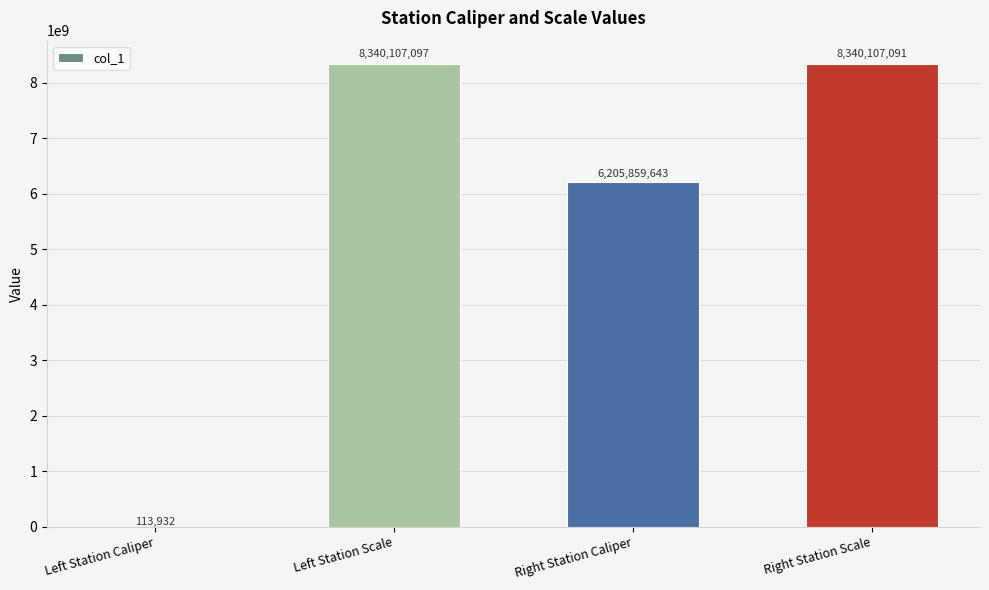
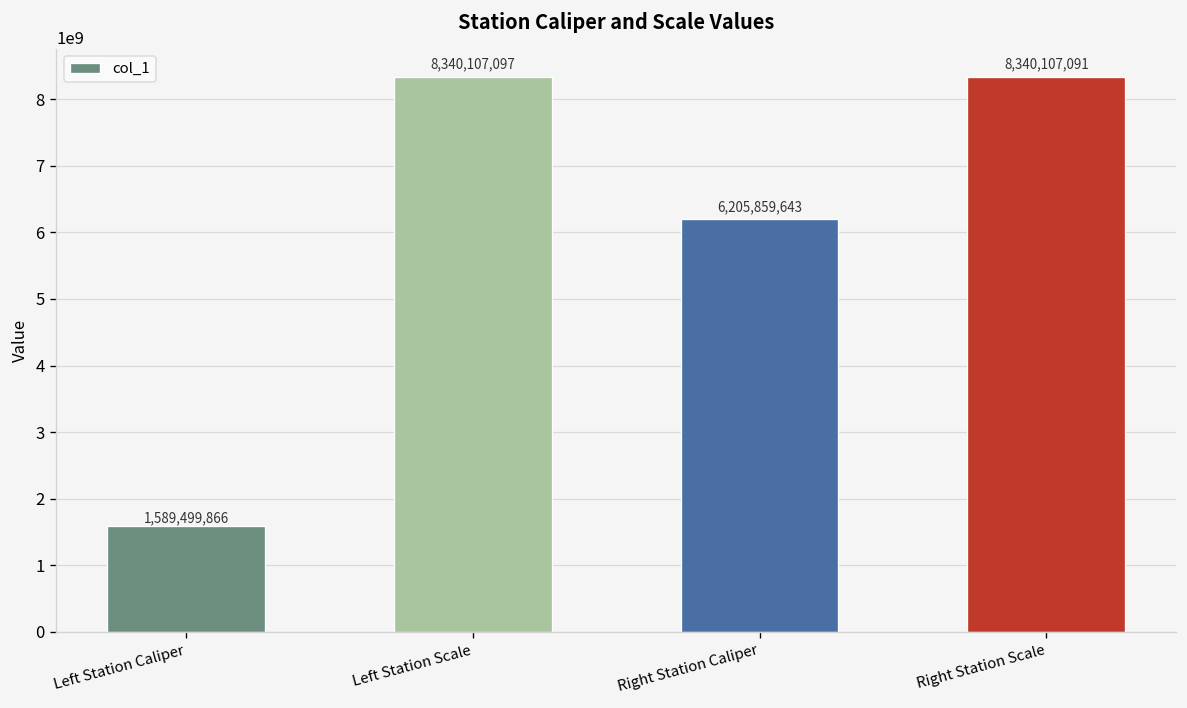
Left Station Caliper: 113,932 -> 1,589,499,866
